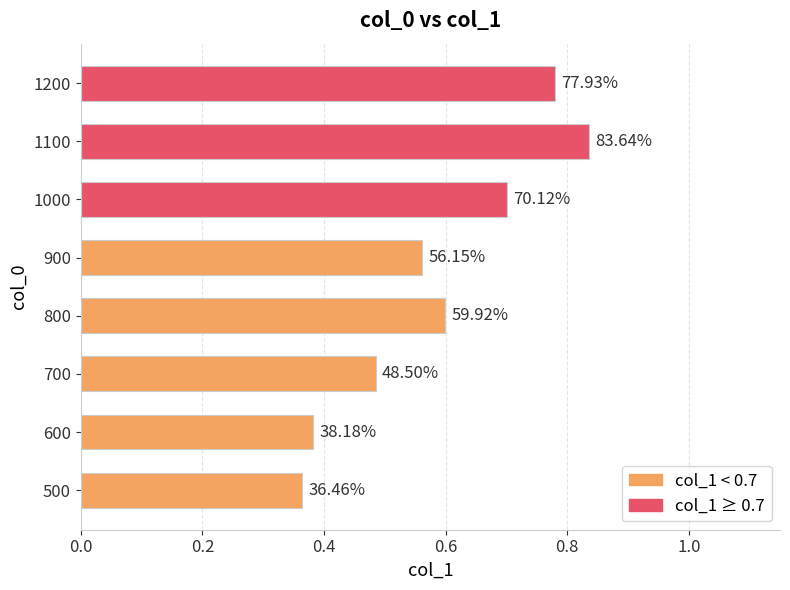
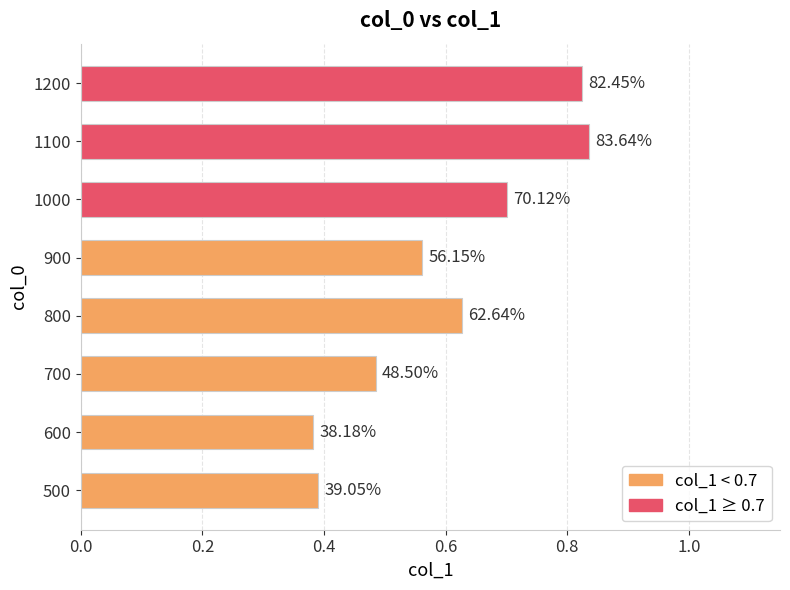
1200: 77.93% -> 82.45%
800: 59.92% -> 62.64%
500: 36.46% -> 39.05%
